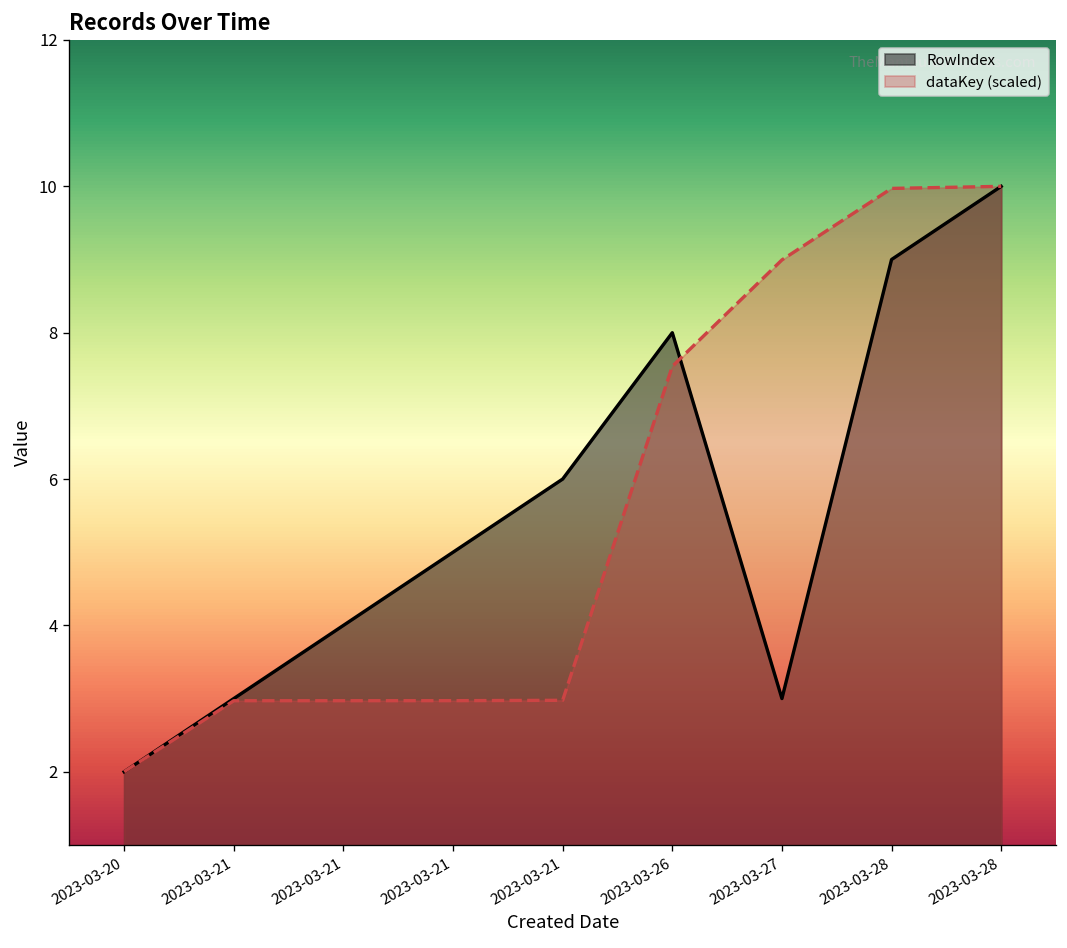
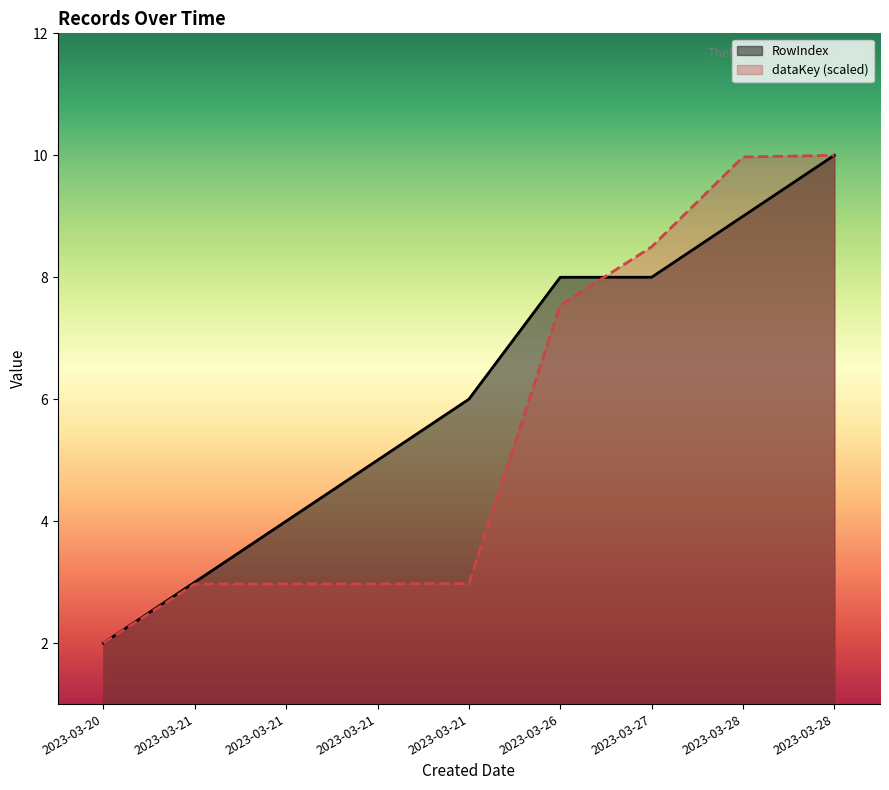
RowIndex, 2023-03-27: 3 -> 8
dataKey (scaled), 2023-03-27: 9.0 -> 8.5
